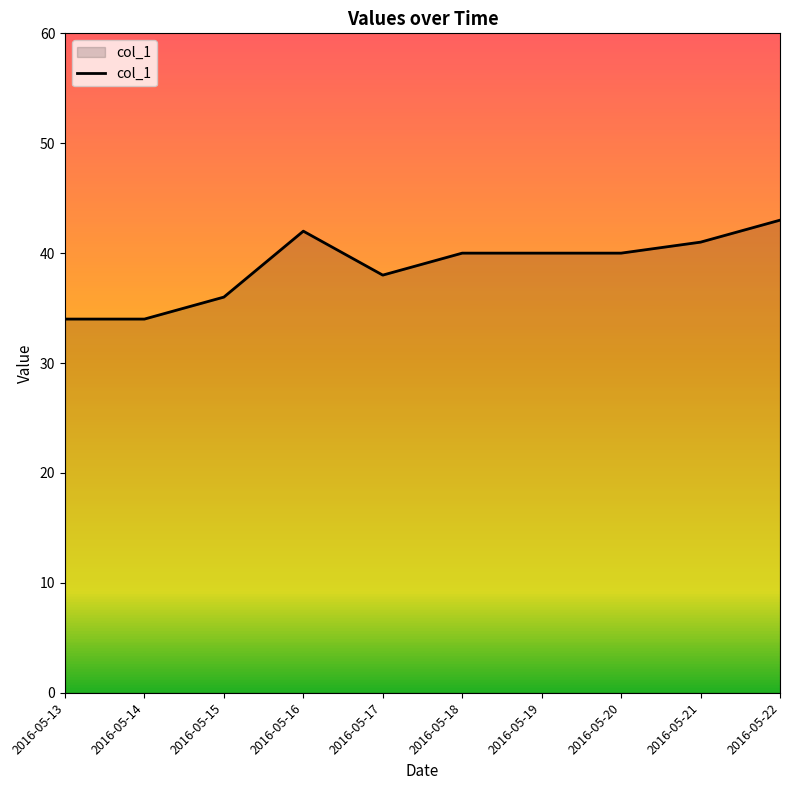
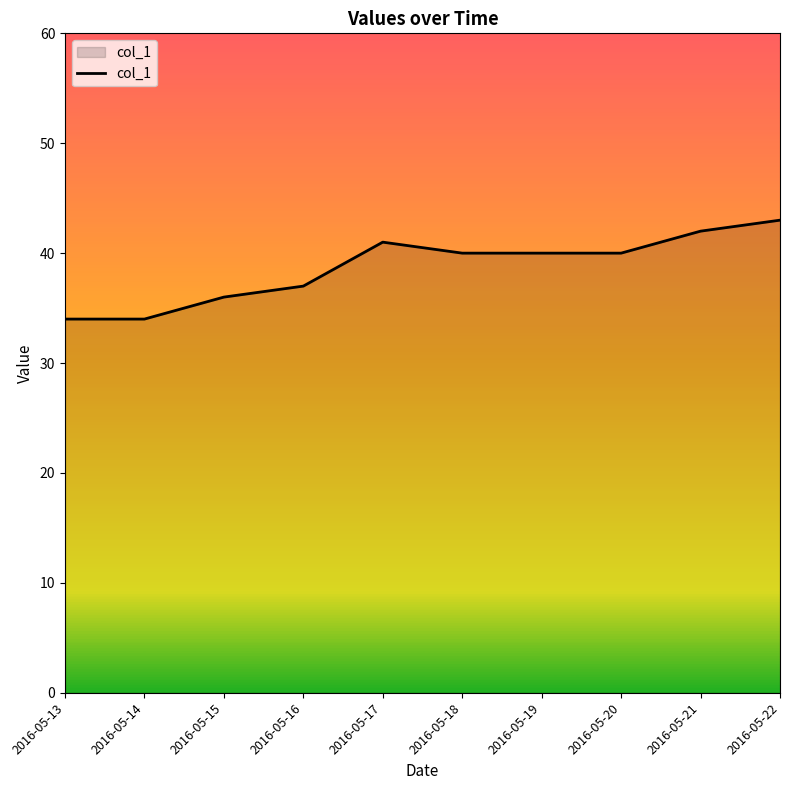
2016-05-16: 42 -> 37
2016-05-17: 38 -> 41
2016-05-21: 41 -> 42
